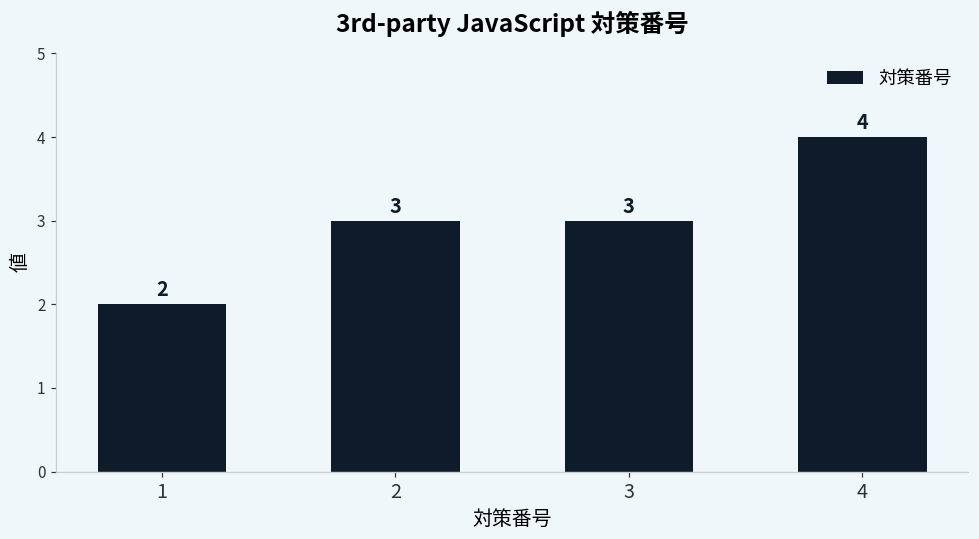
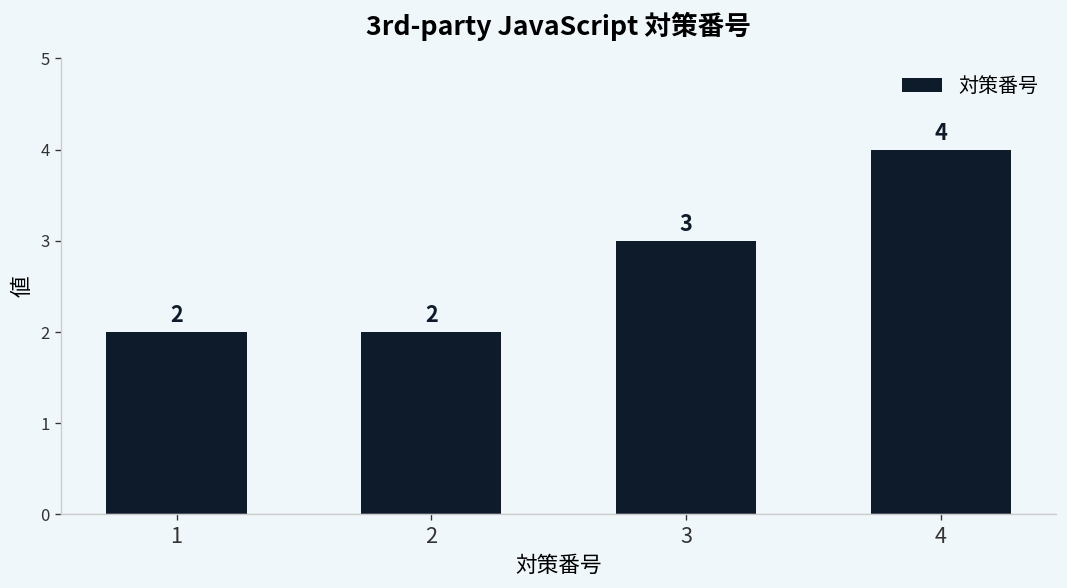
2: 3 -> 2
